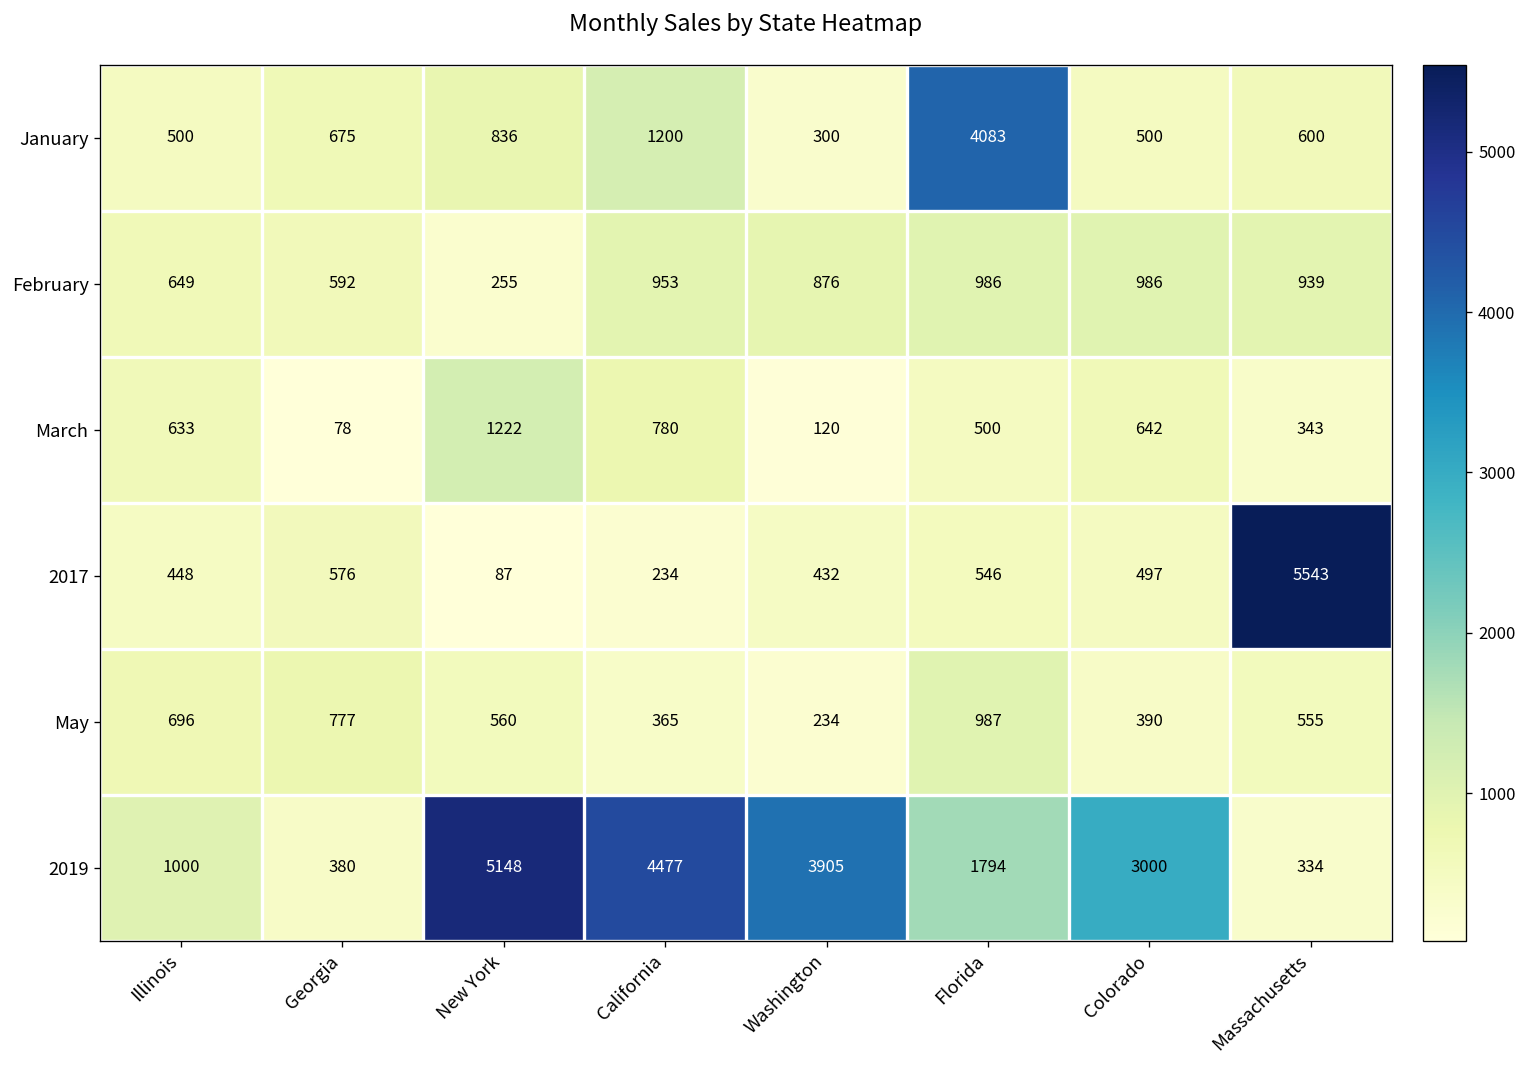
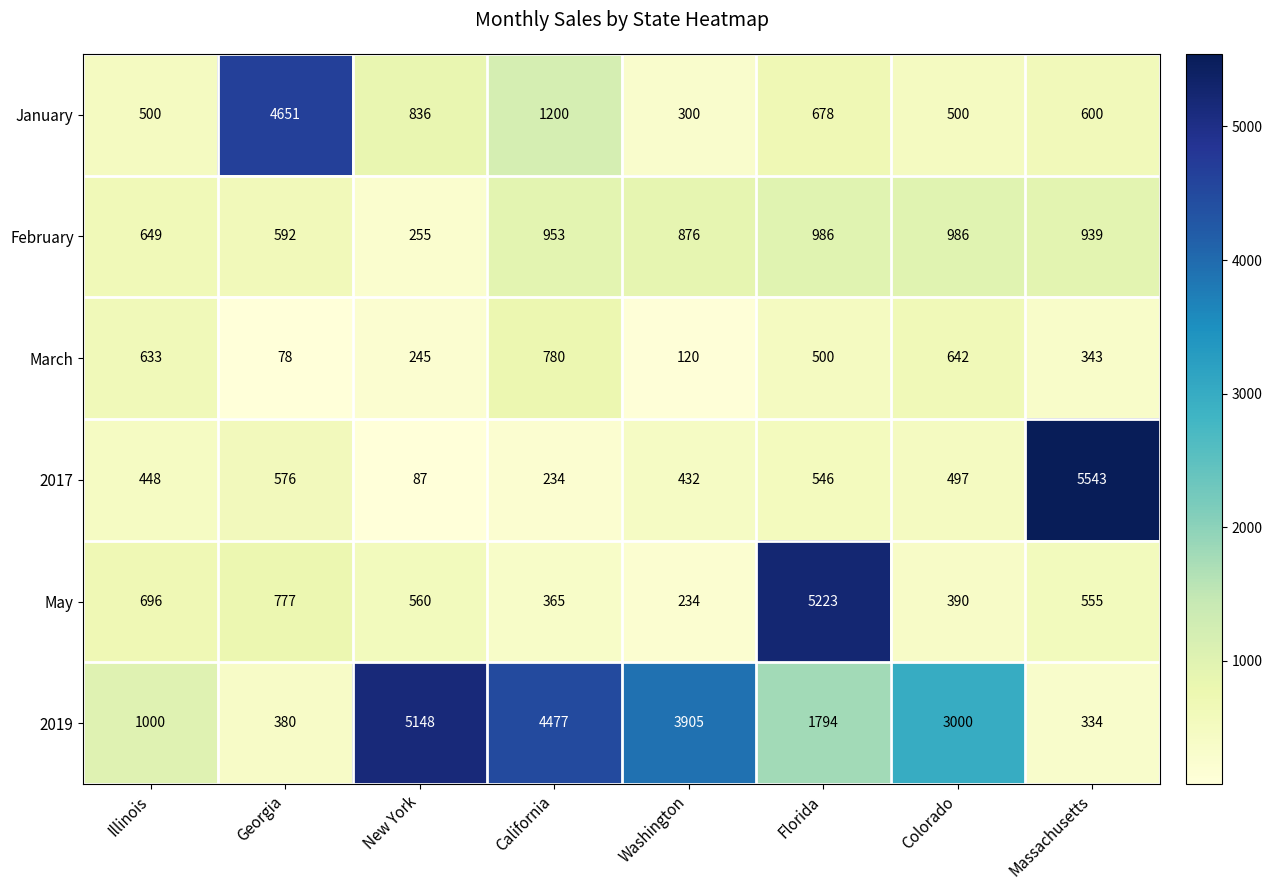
January, Georgia: 675 -> 4651
January, Florida: 4083 -> 678
March, New York: 1222 -> 245
May, Florida: 987 -> 5223
